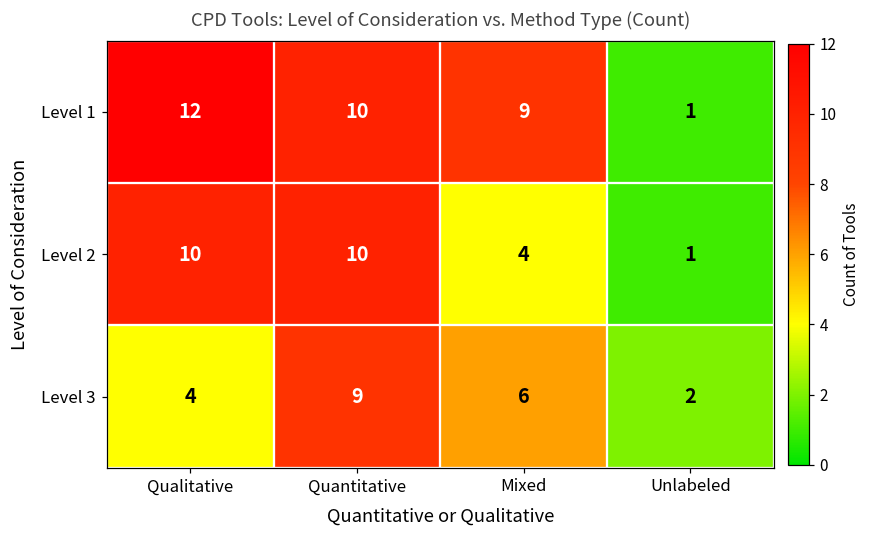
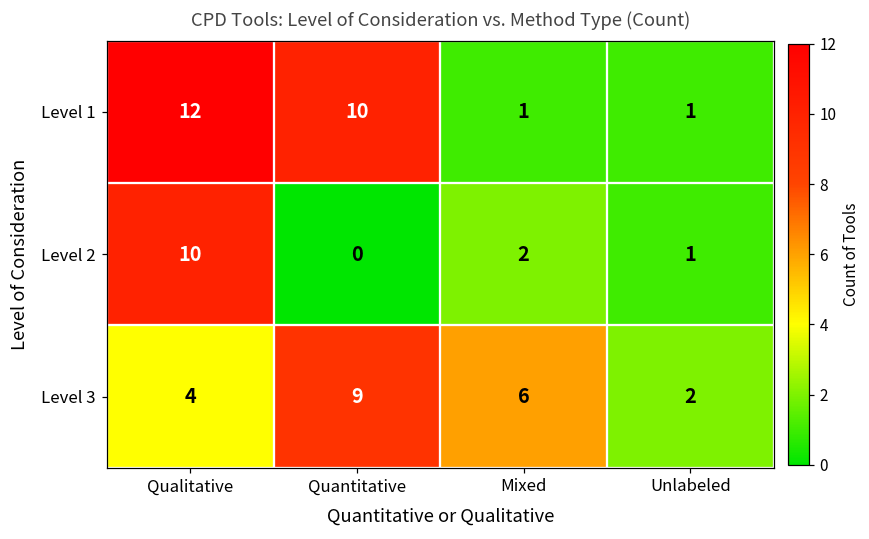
Level 1, Mixed: 9 -> 1
Level 2, Quantitative: 10 -> 0
Level 2, Mixed: 4 -> 2
